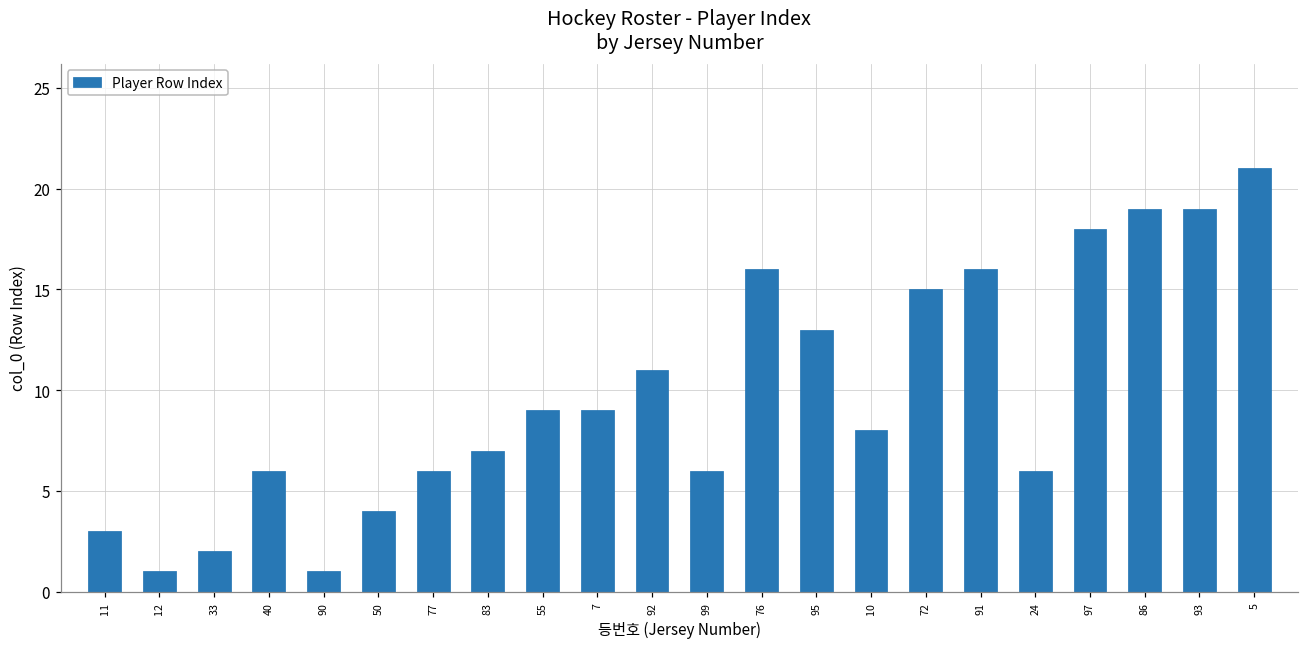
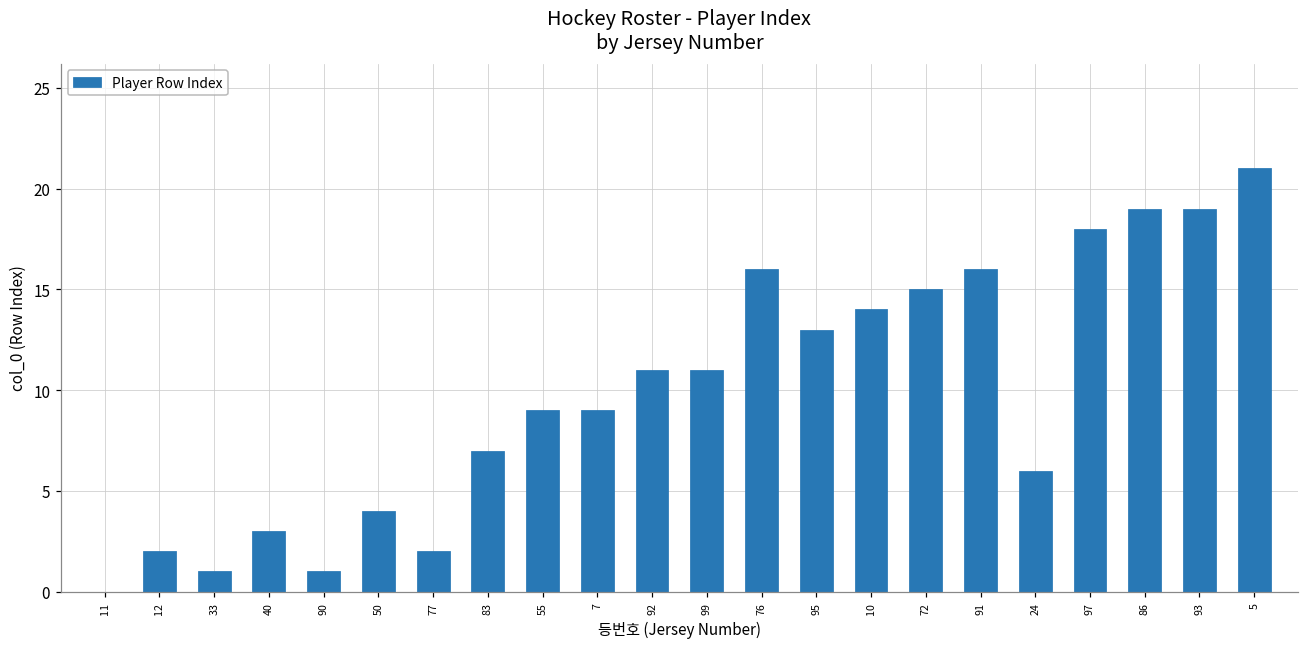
11: 3 -> 0
12: 1 -> 2
33: 2 -> 1
40: 6 -> 3
77: 6 -> 2
99: 6 -> 11
10: 8 -> 14
